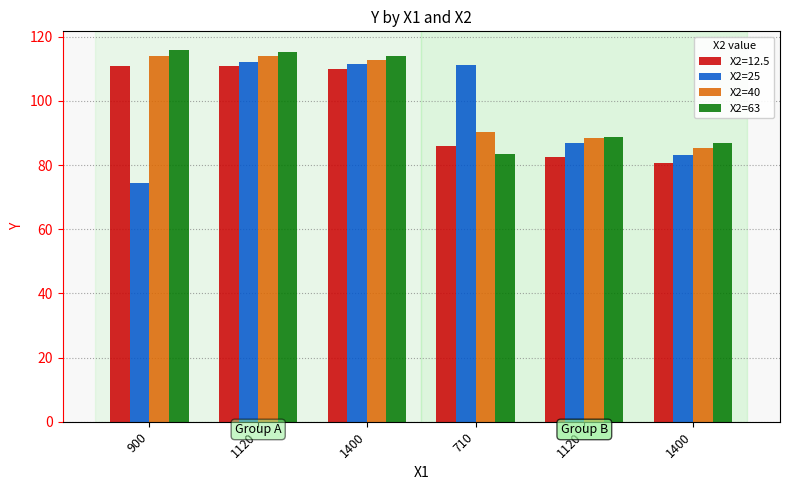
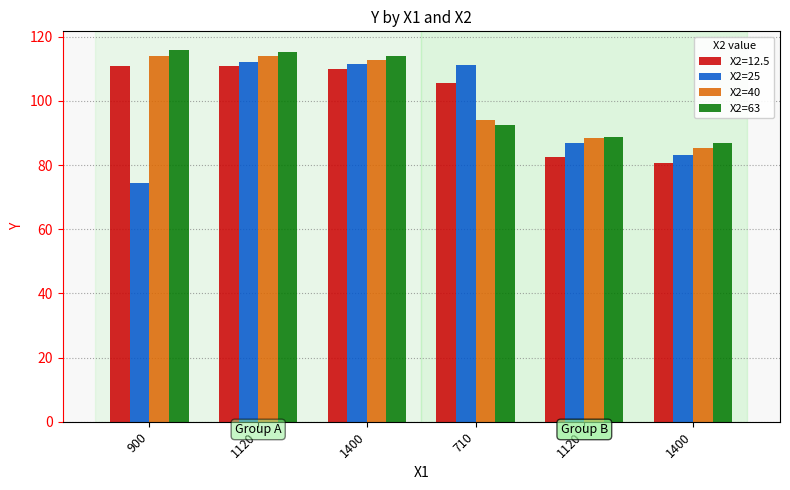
X2=12.5, 710: 86 -> 106
X2=40, 710: 90 -> 94
X2=63, 710: 84 -> 93
